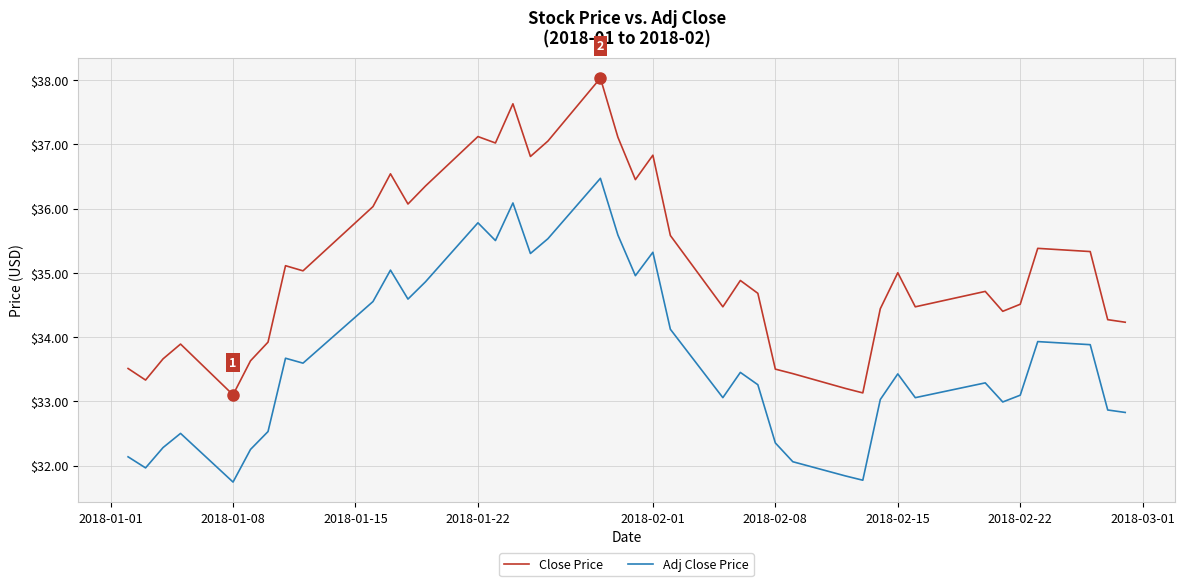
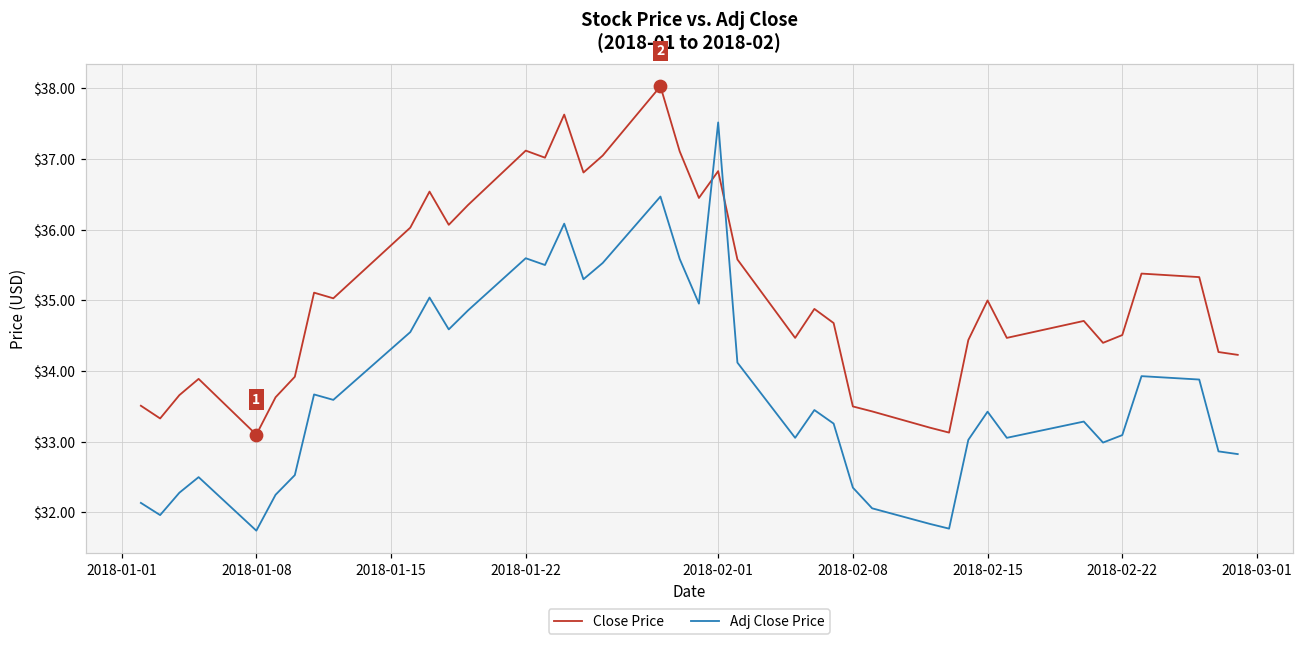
Adj Close Price, 2018-01-22: $35.8 -> $35.6
Adj Close Price, 2018-02-01: $35.3 -> $37.5
